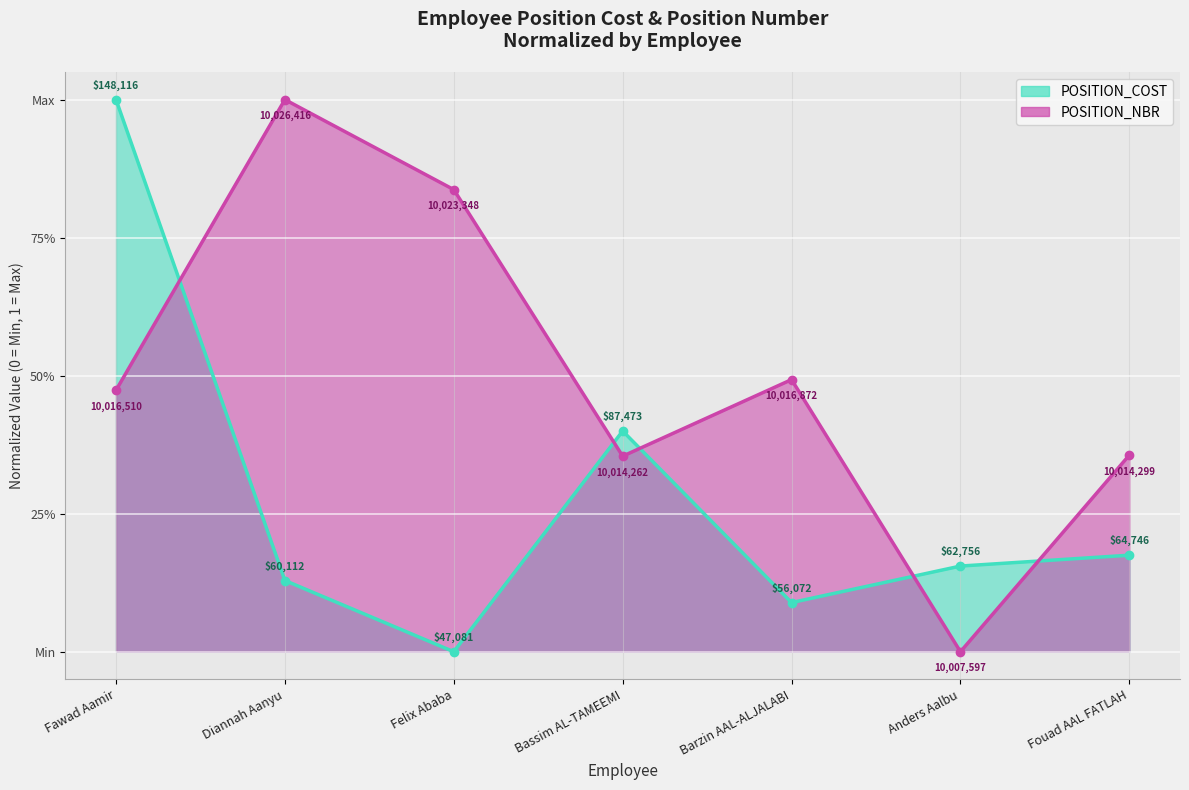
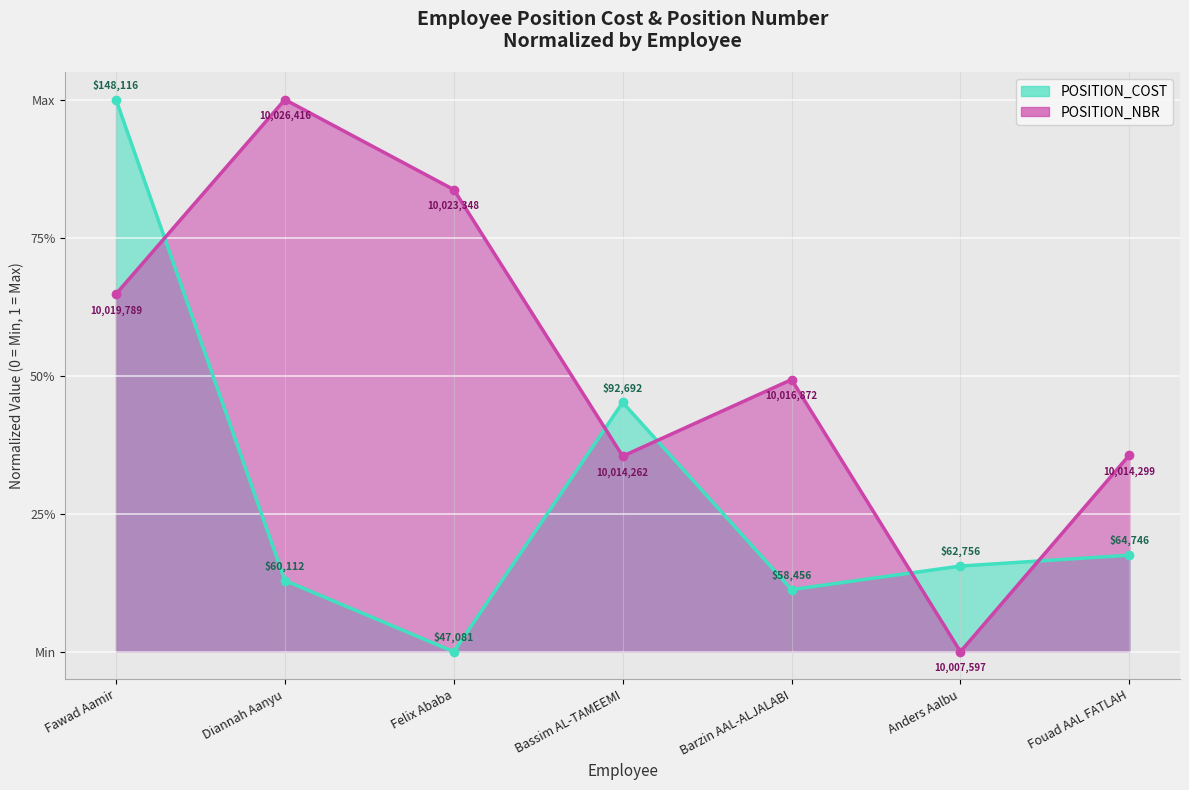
POSITION_NBR, Fawad Aamir: 10,016,510 -> 10,019,789
POSITION_COST, Bassim AL-TAMEEMI: $87,473 -> $92,692
POSITION_COST, Barzin AAL-ALJALABI: $56,072 -> $58,456
